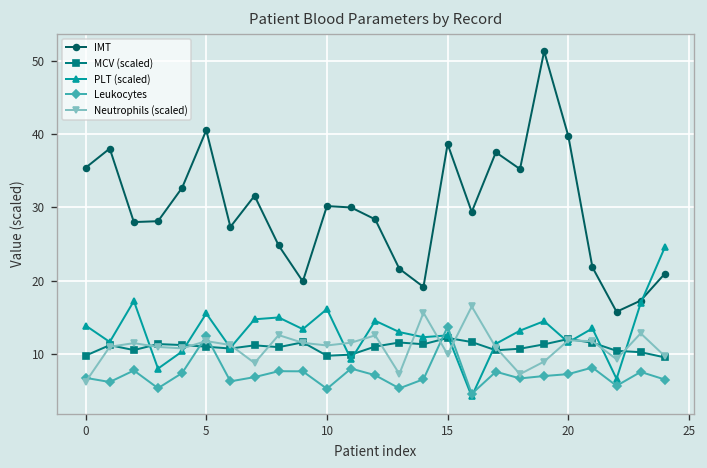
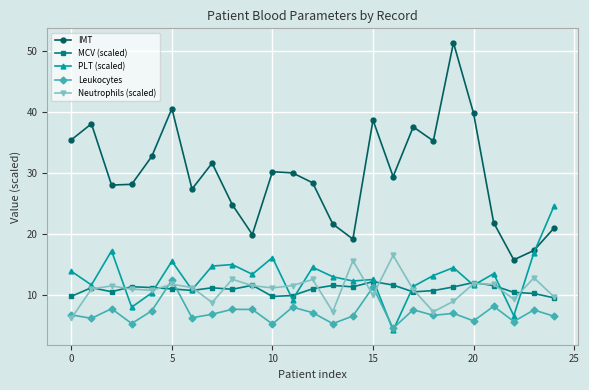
Leukocytes, 15: 14 -> 11
Leukocytes, 20: 7 -> 6
